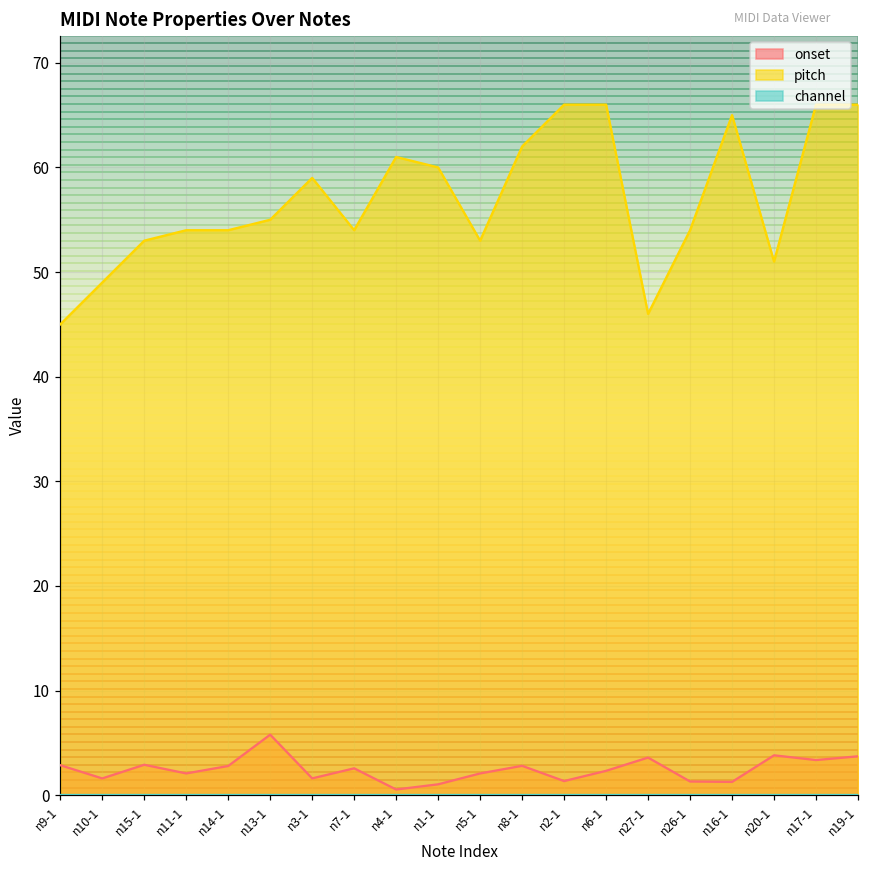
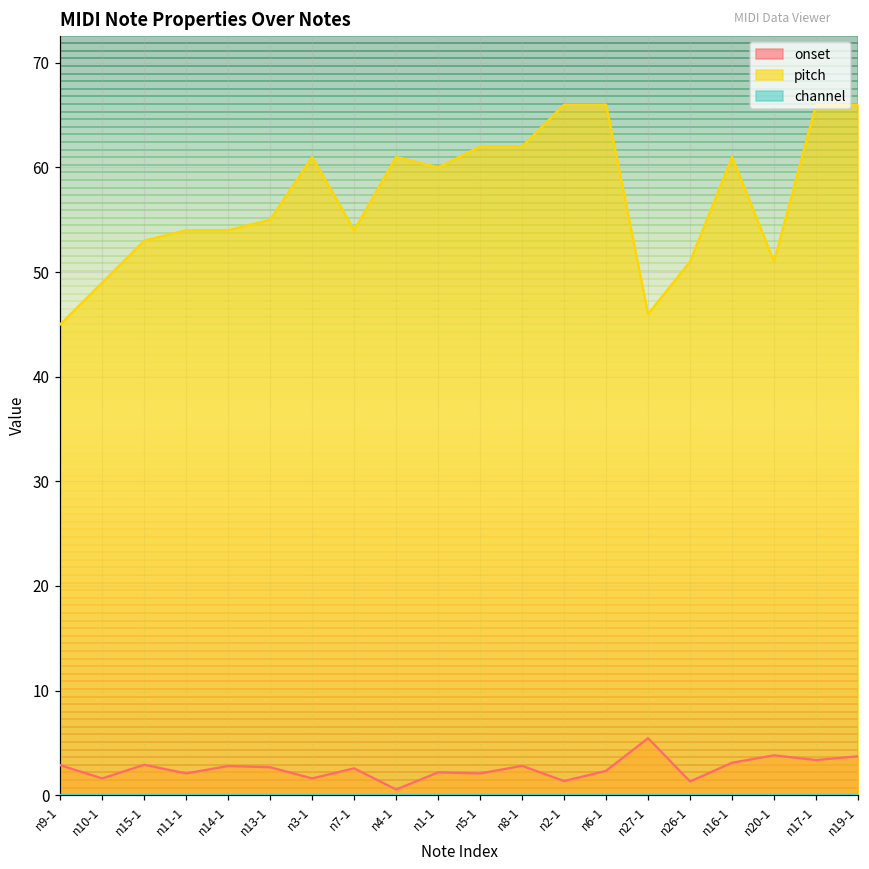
onset, n13-1: 6 -> 3
pitch, n3-1: 59 -> 61
onset, n1-1: 1 -> 2
pitch, n5-1: 53 -> 62
onset, n27-1: 4 -> 5
pitch, n26-1: 54 -> 51
onset, n16-1: 1 -> 3
pitch, n16-1: 65 -> 61
